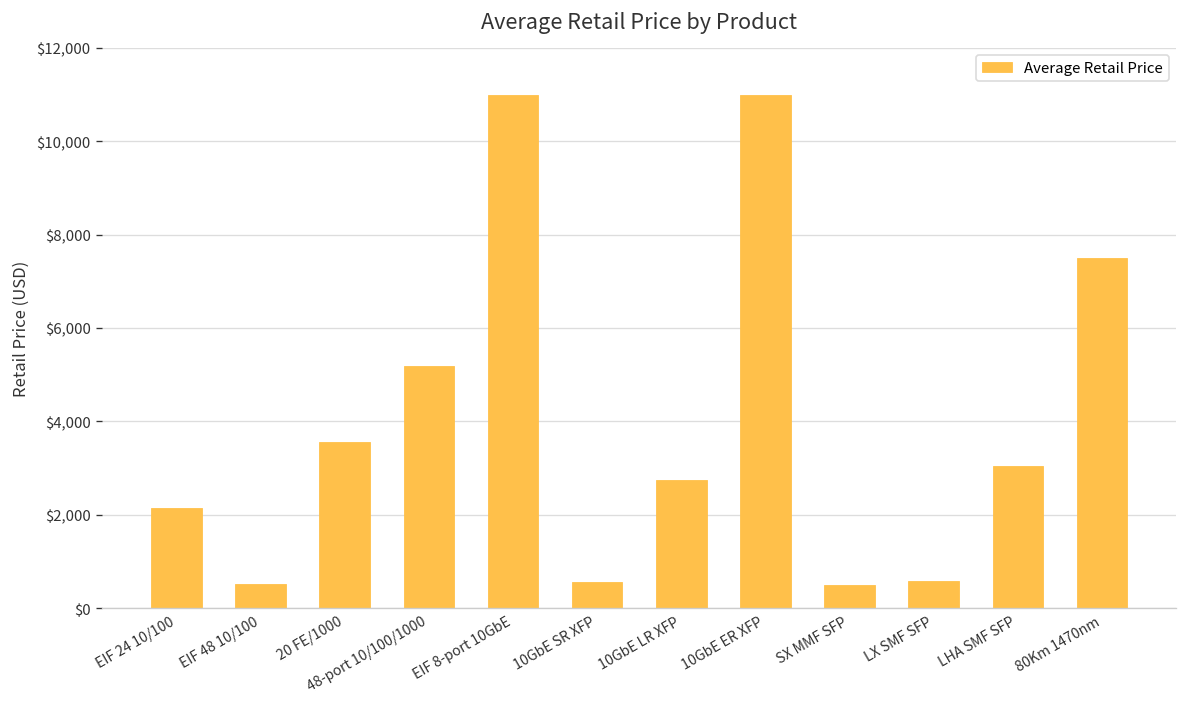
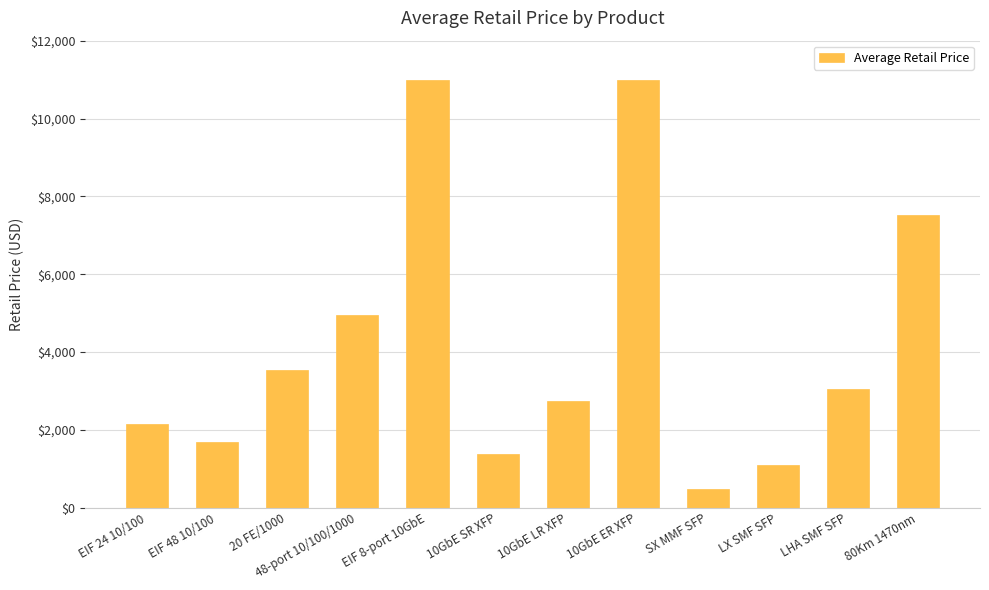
EIF 48 10/100: $500 -> $1,700
48-port 10/100/1000: $5,200 -> $4,900
10GbE SR XFP: $600 -> $1,400
LX SMF SFP: $600 -> $1,100
